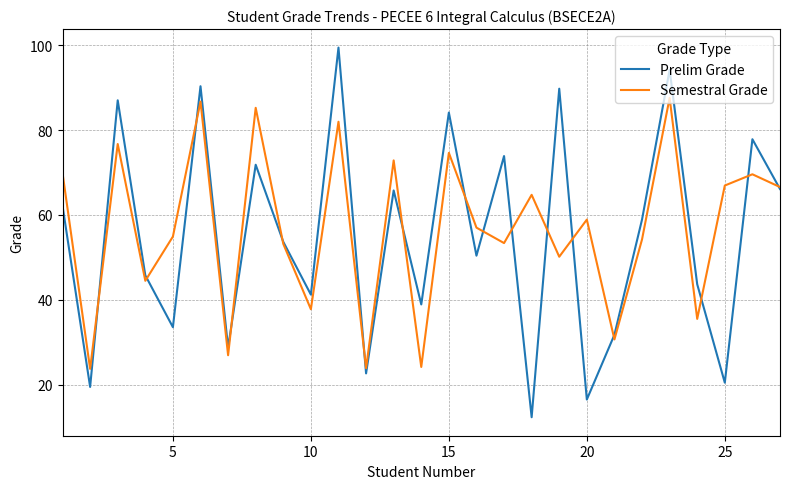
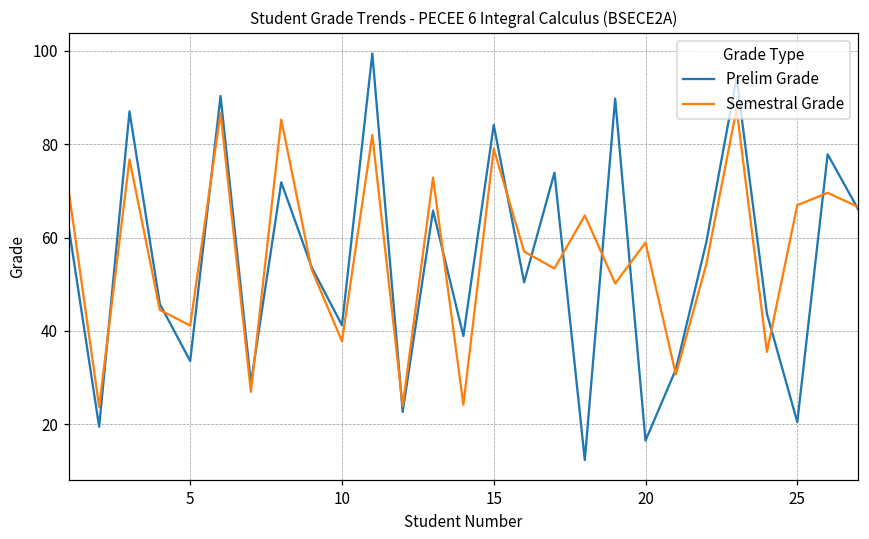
Semestral Grade, 5: 55 -> 41
Semestral Grade, 15: 75 -> 79
